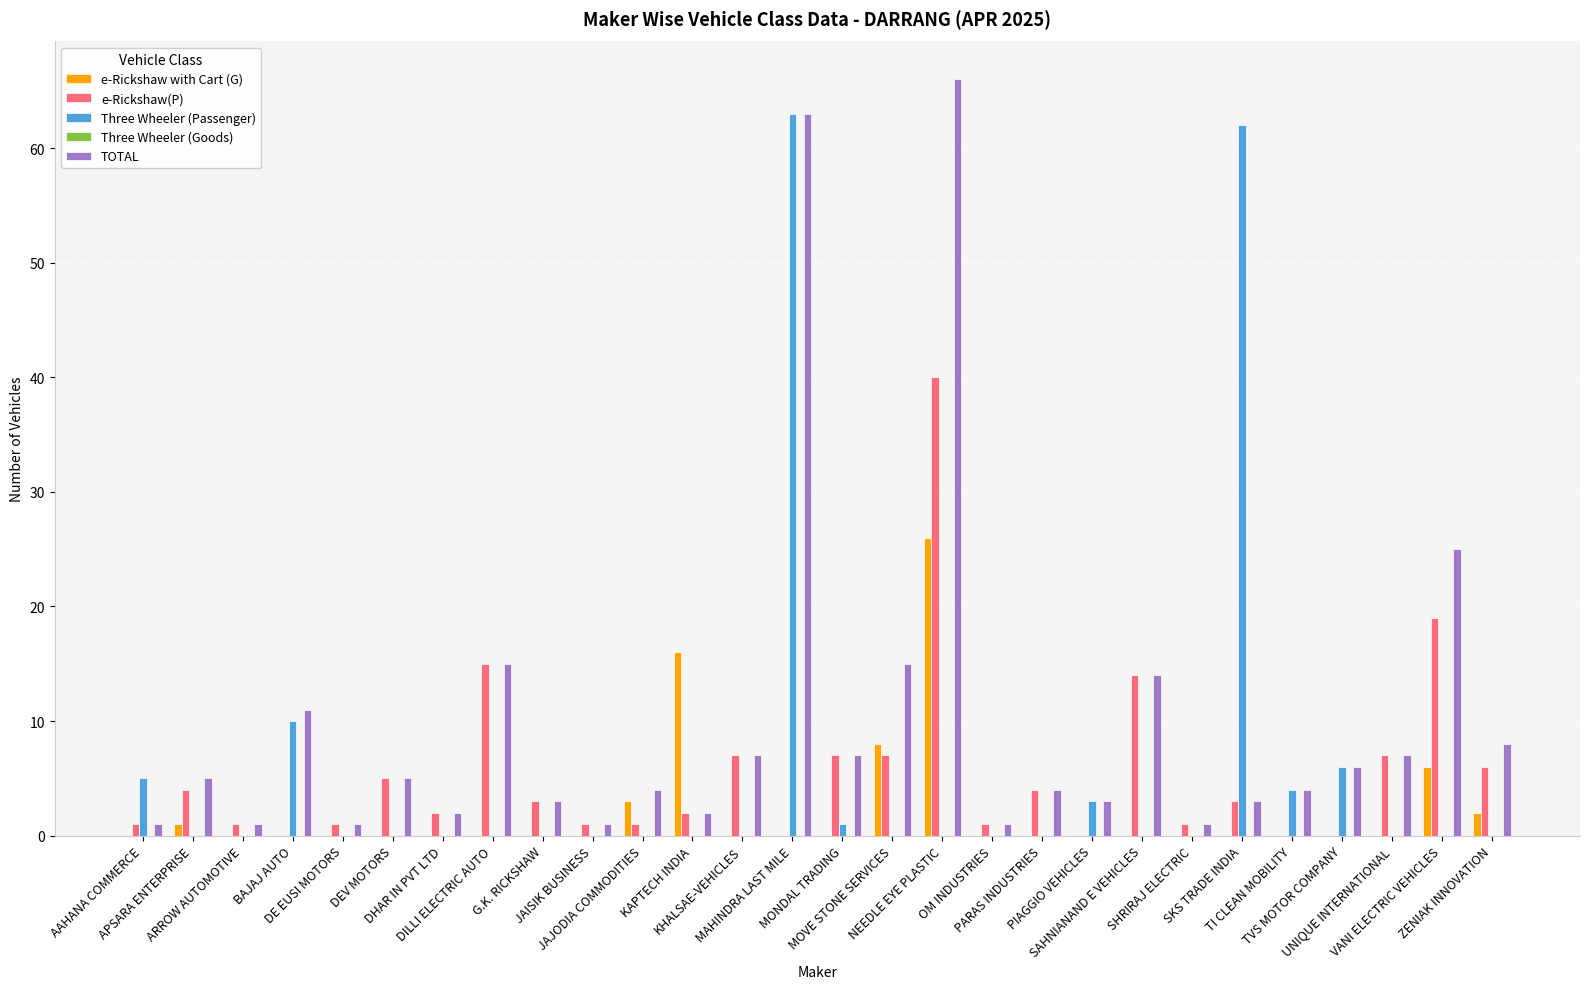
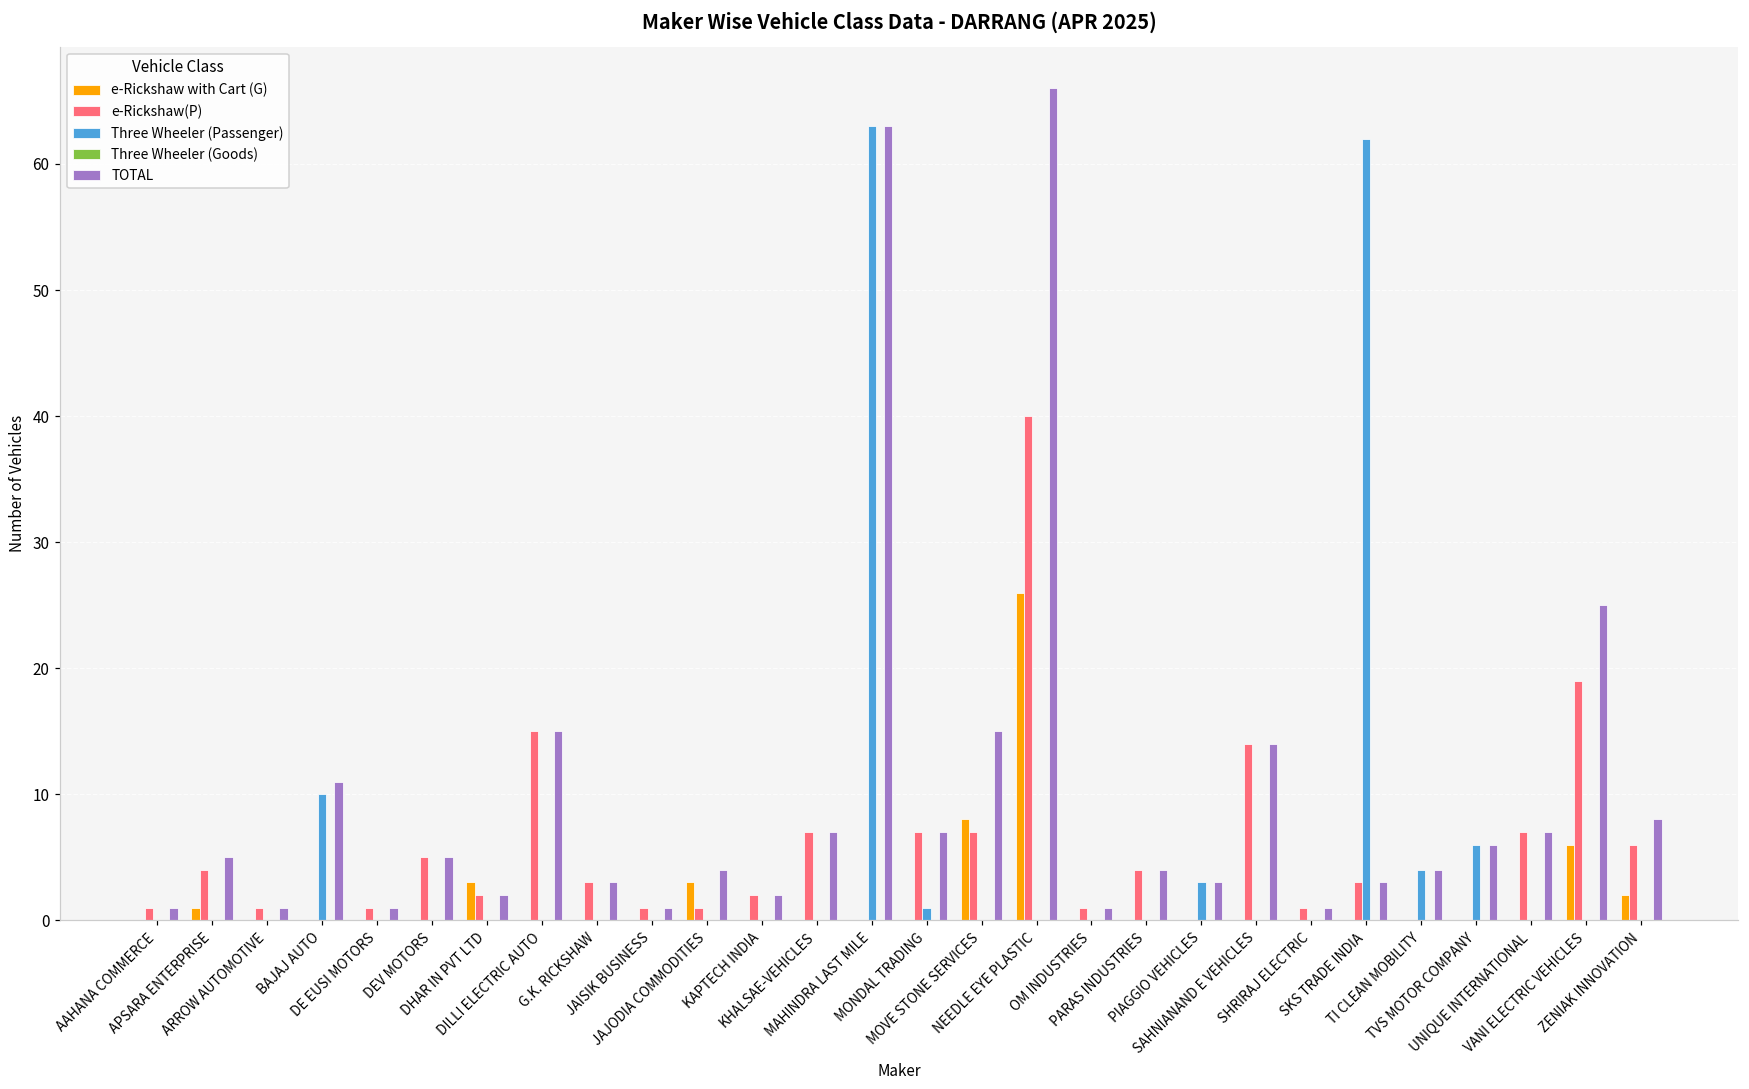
Three Wheeler (Passenger), AAHANA COMMERCE: 5 -> 0
e-Rickshaw with Cart (G), DHAR IN PVT LTD: 0 -> 3
e-Rickshaw with Cart (G), KAPTECH INDIA: 16 -> 0
